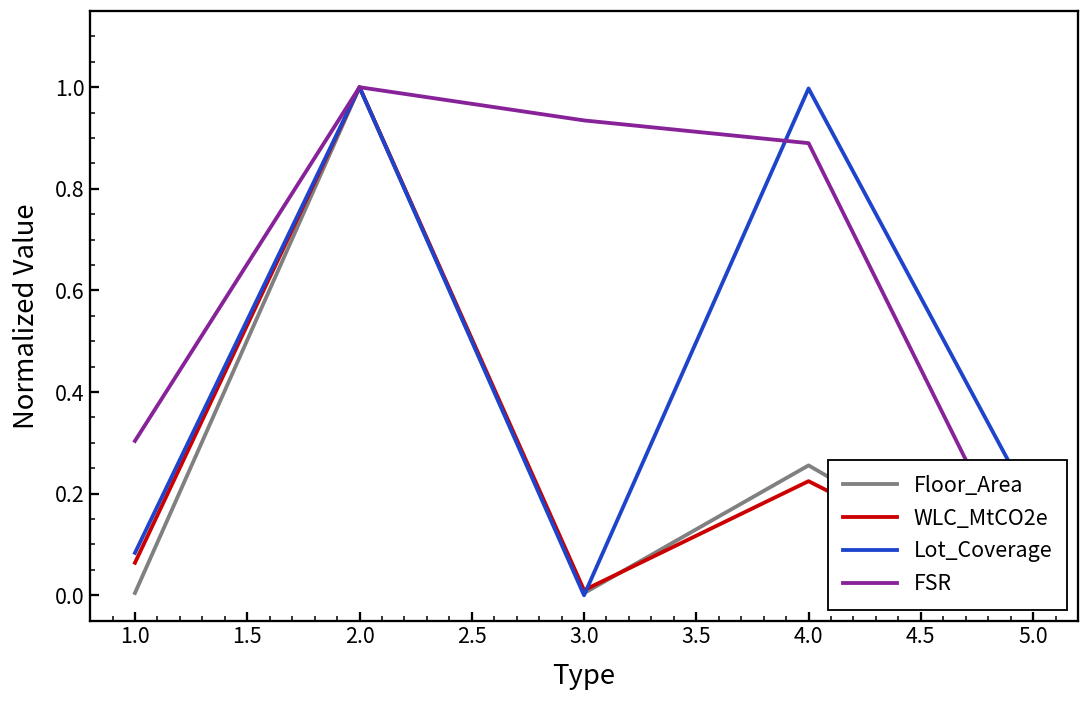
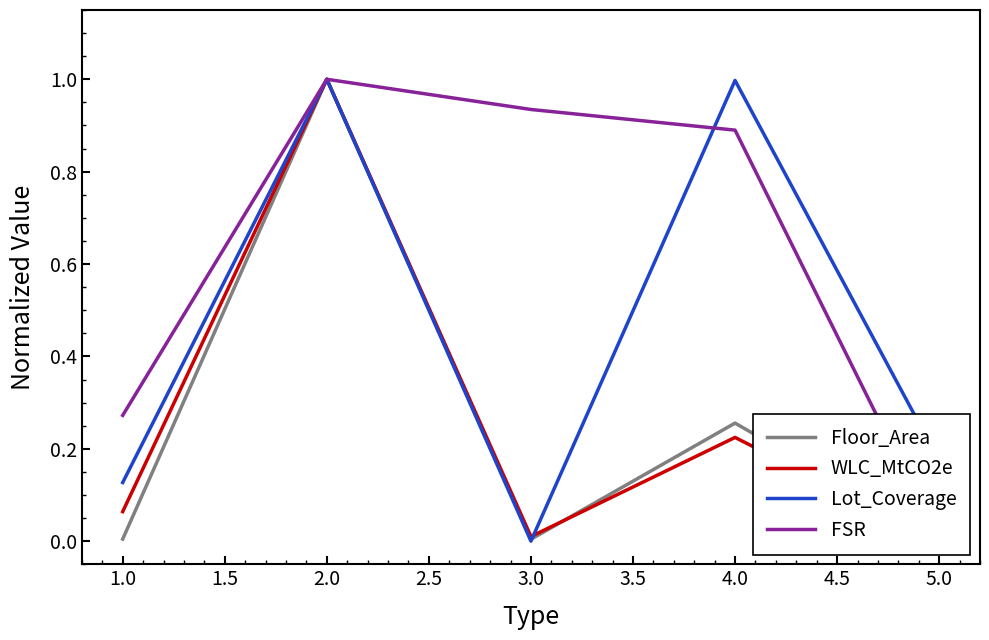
Lot_Coverage, 1.0: 0.08 -> 0.13
FSR, 1.0: 0.30 -> 0.27
